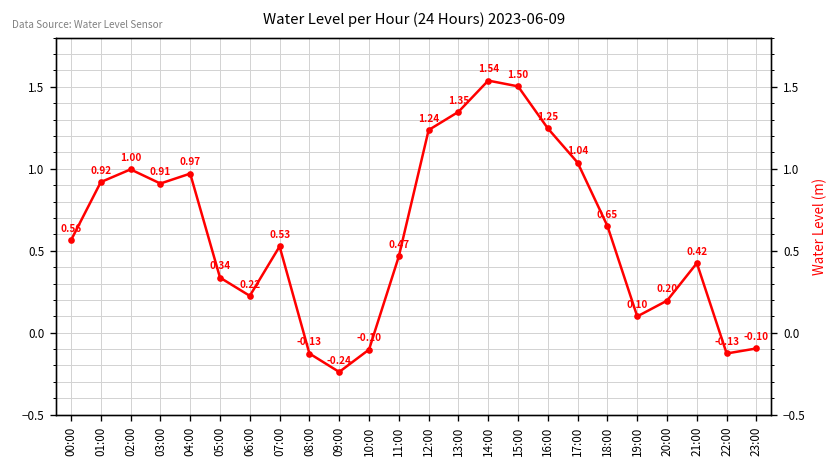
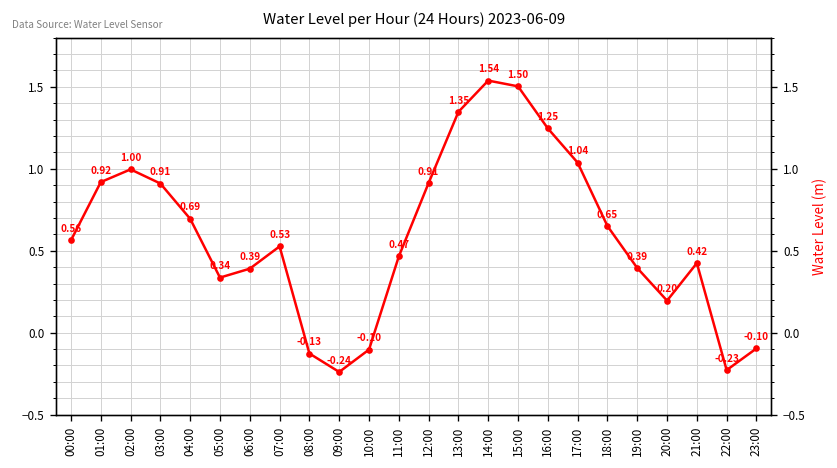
04:00: 0.97 -> 0.69
06:00: 0.22 -> 0.39
12:00: 1.24 -> 0.91
19:00: 0.10 -> 0.39
22:00: -0.13 -> -0.23
